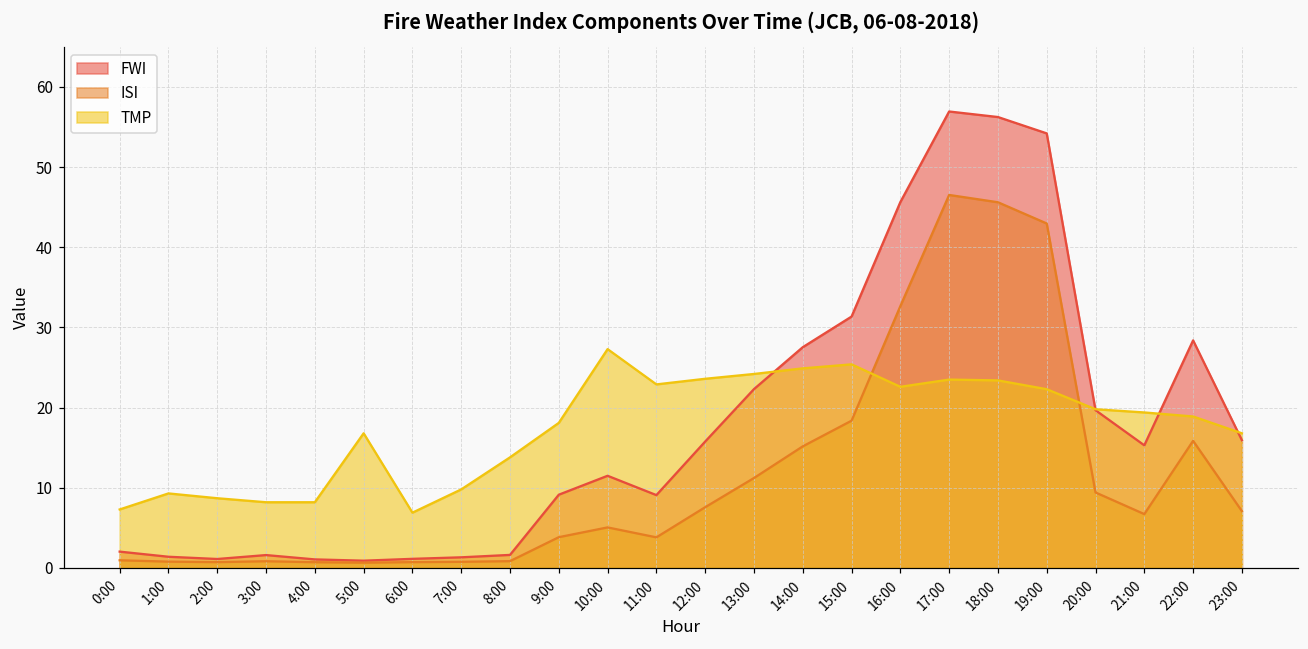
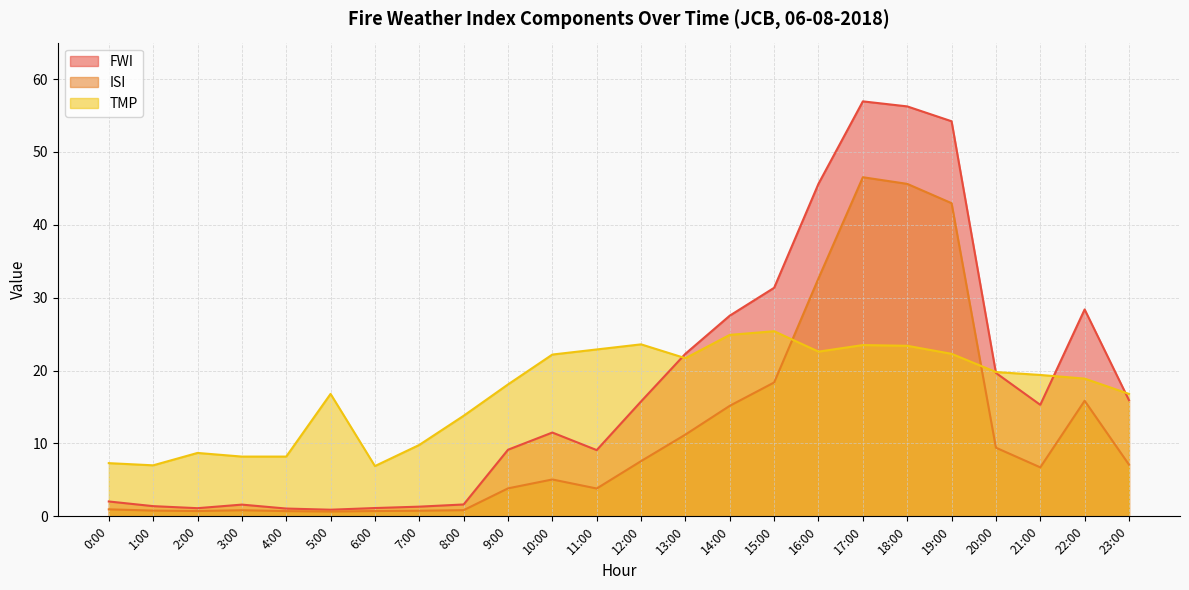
TMP, 1:00: 9 -> 7
TMP, 10:00: 27 -> 22
TMP, 13:00: 24 -> 22
